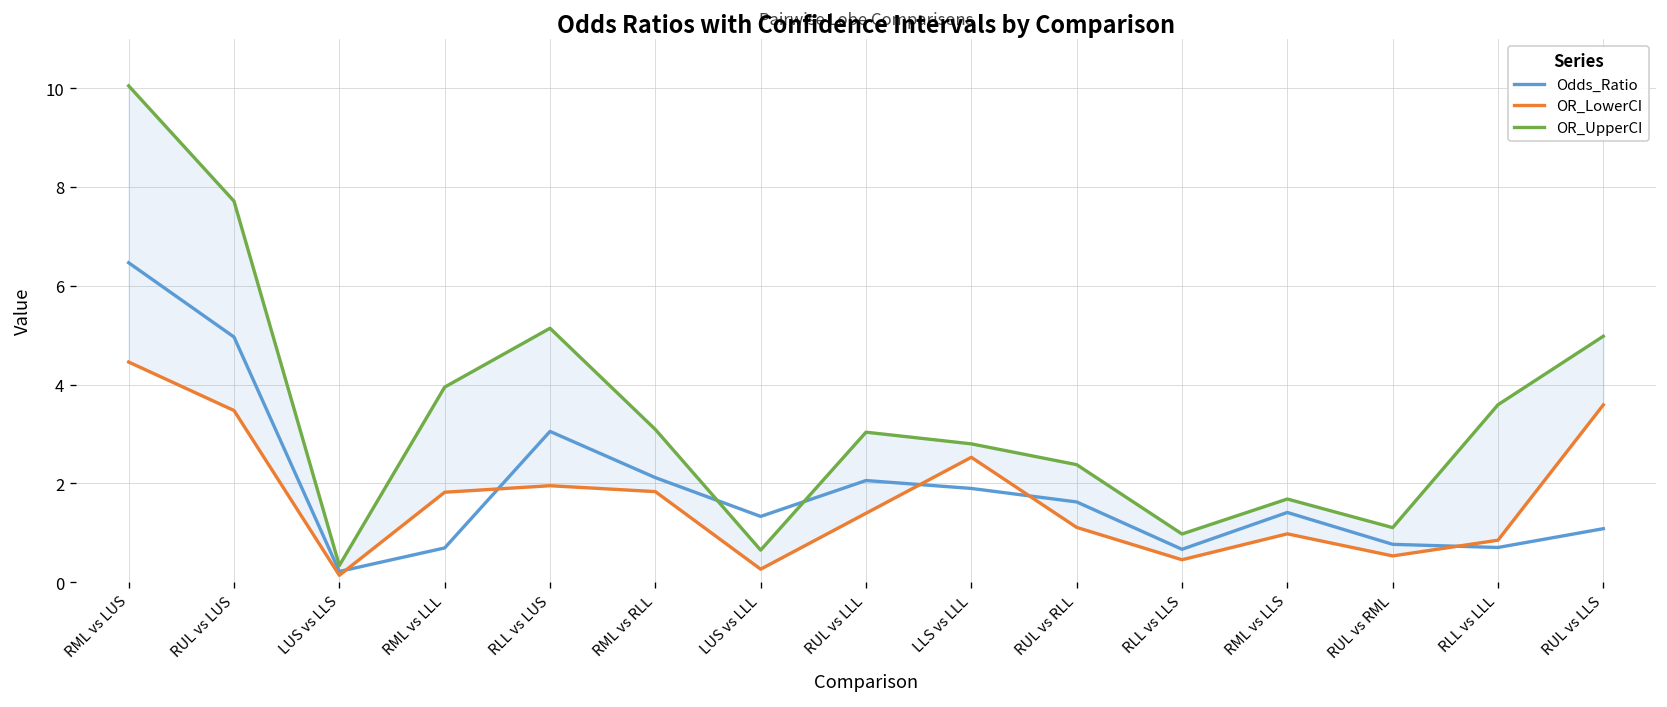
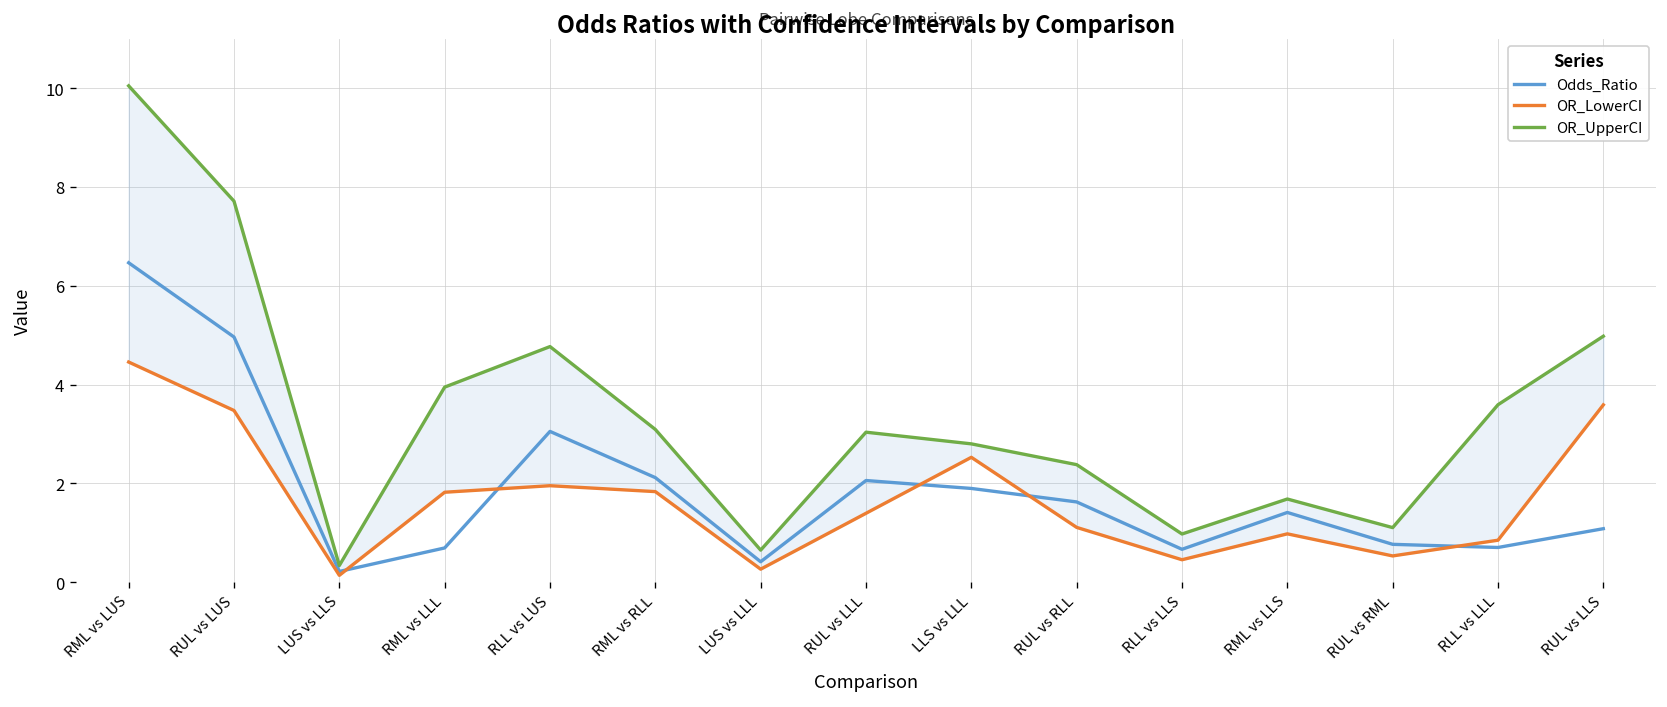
OR_UpperCI, RLL vs LUS: 5.1 -> 4.8
Odds_Ratio, LUS vs LLL: 1.3 -> 0.4
